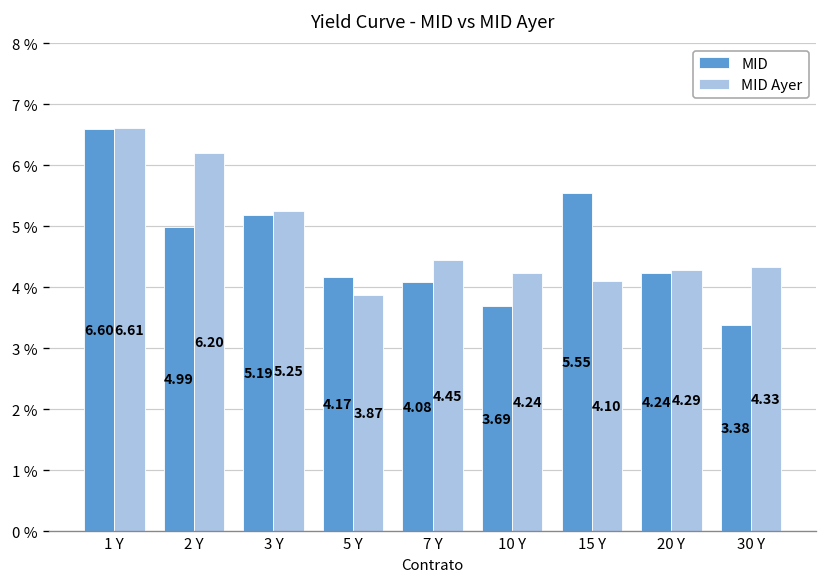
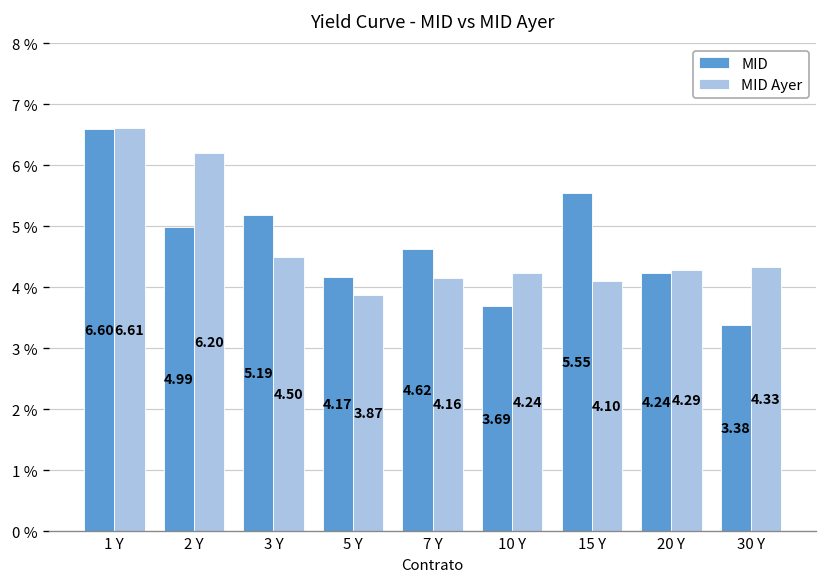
MID Ayer, 3 Y: 5.25 -> 4.50
MID, 7 Y: 4.08 -> 4.62
MID Ayer, 7 Y: 4.45 -> 4.16
